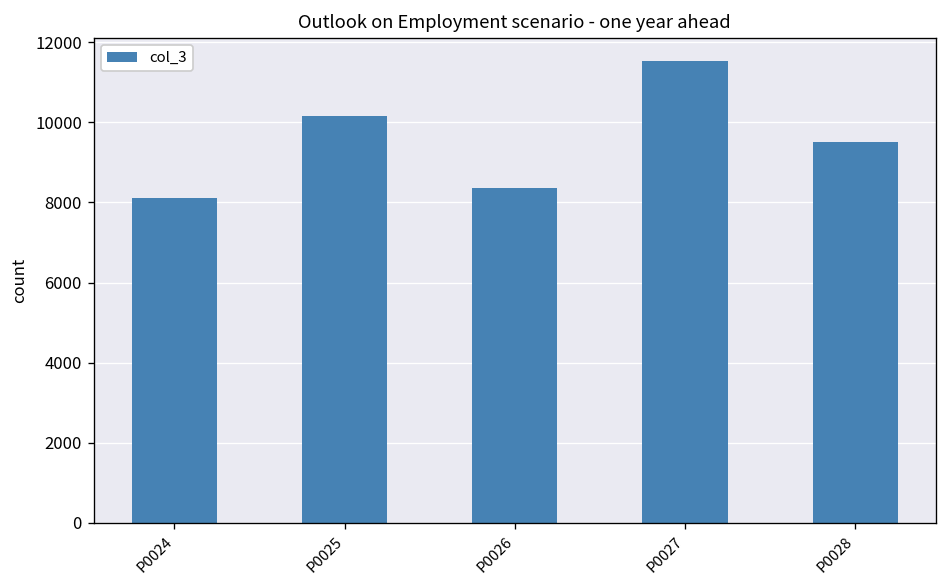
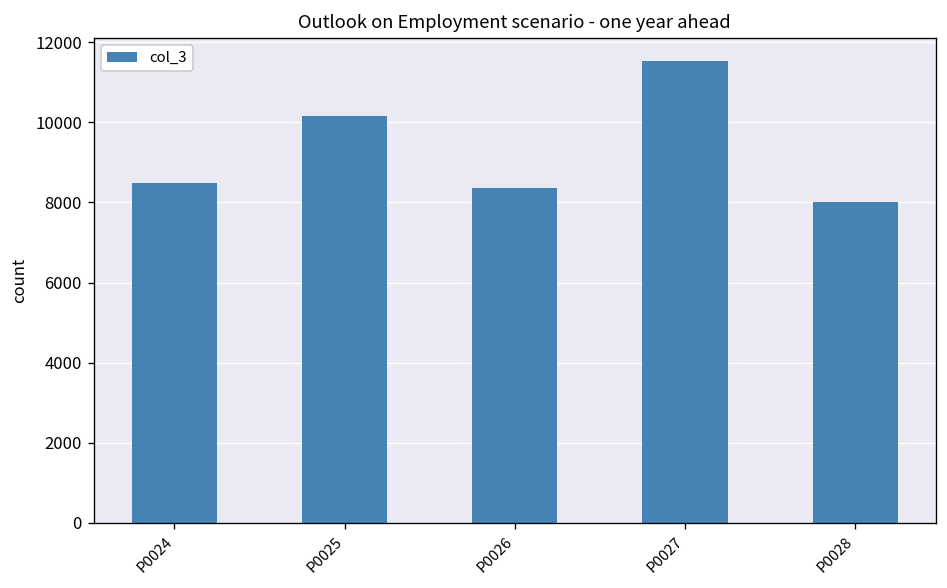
P0024: 8100 -> 8500
P0028: 9500 -> 8000
